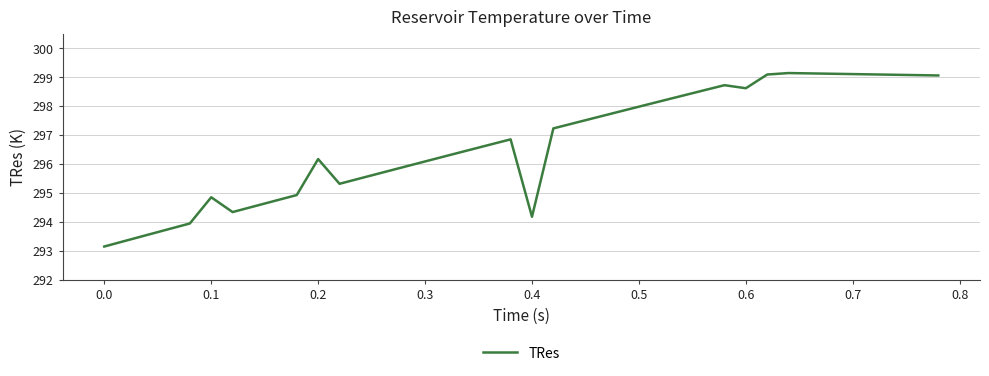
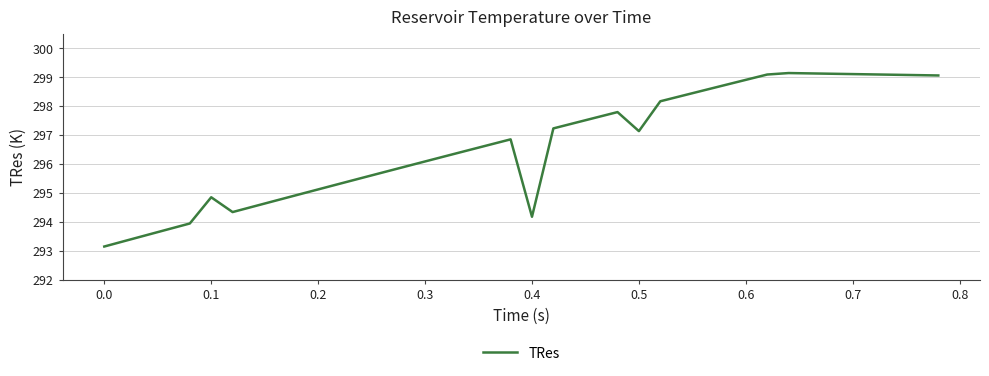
0.2: 296.2 -> 295.1
0.5: 298.0 -> 297.1
0.6: 298.6 -> 298.9
